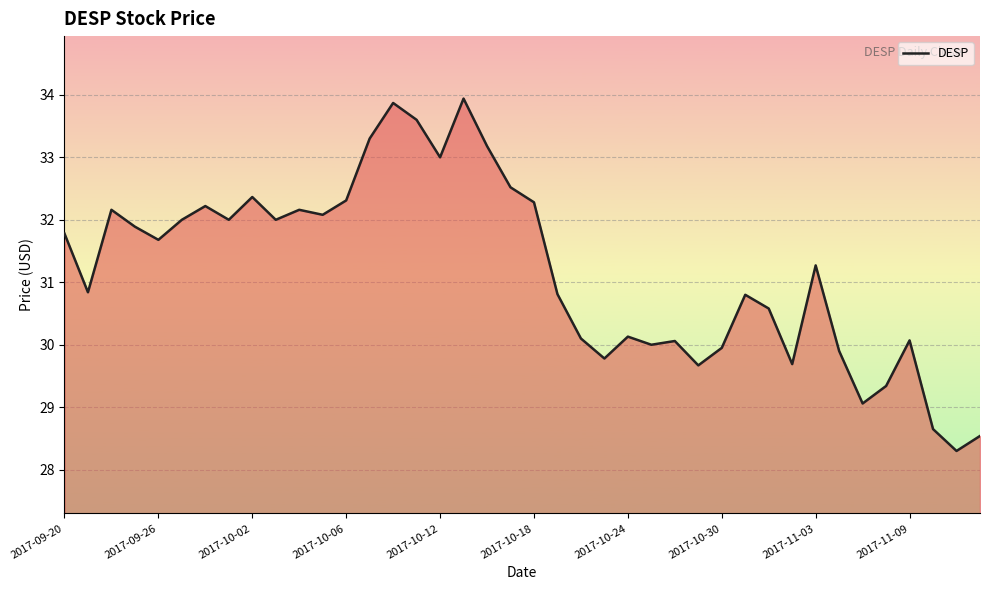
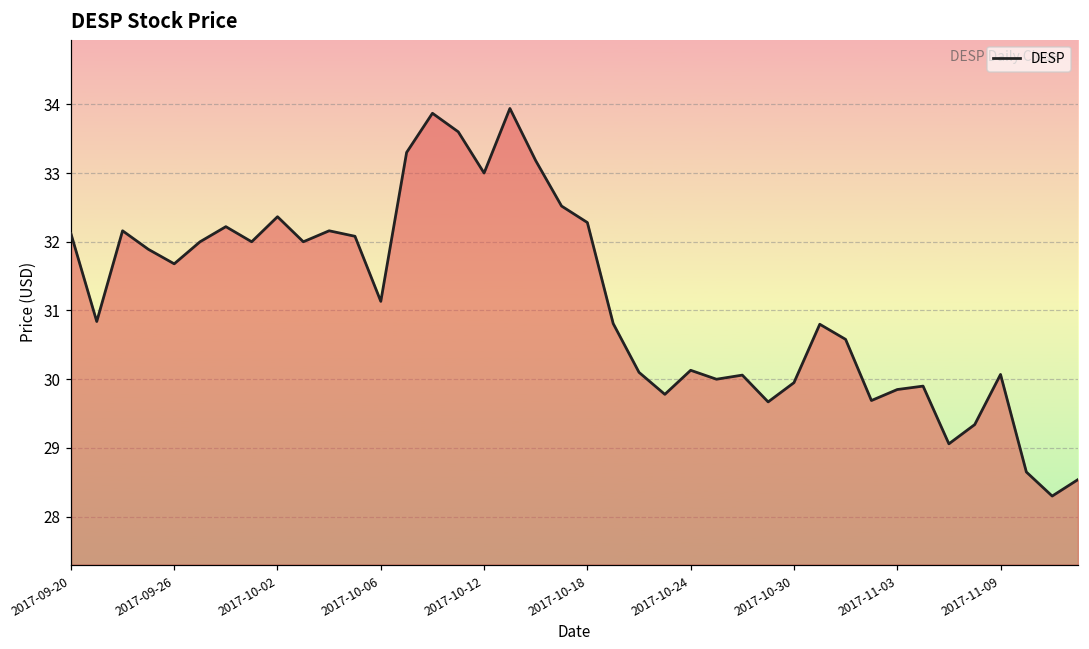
2017-09-20: 31.8 -> 32.1
2017-10-06: 32.3 -> 31.1
2017-11-03: 31.3 -> 29.9
